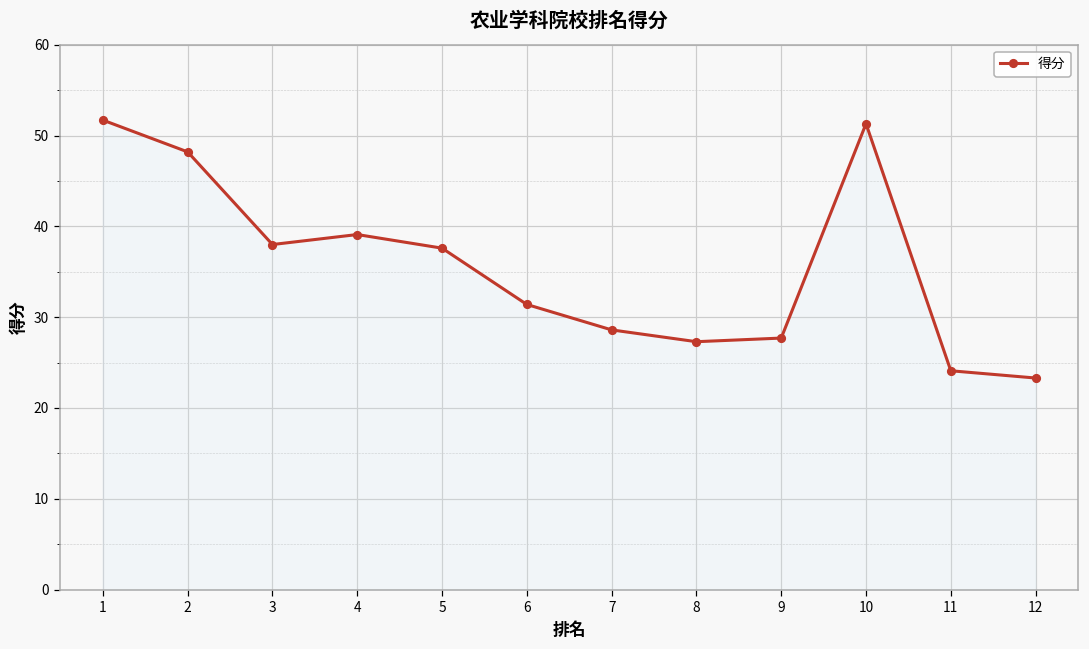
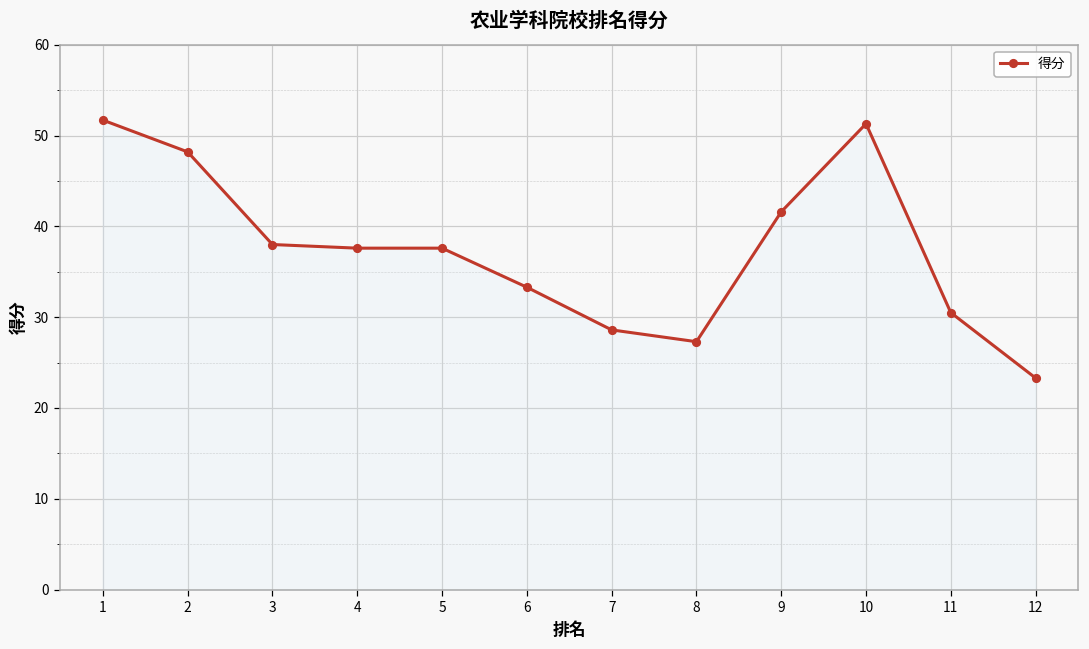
4: 39 -> 38
6: 31 -> 33
9: 28 -> 42
11: 24 -> 31
